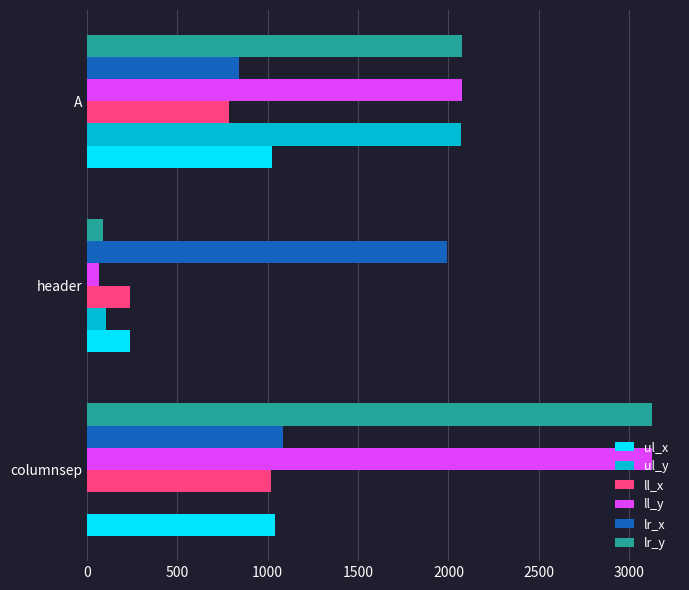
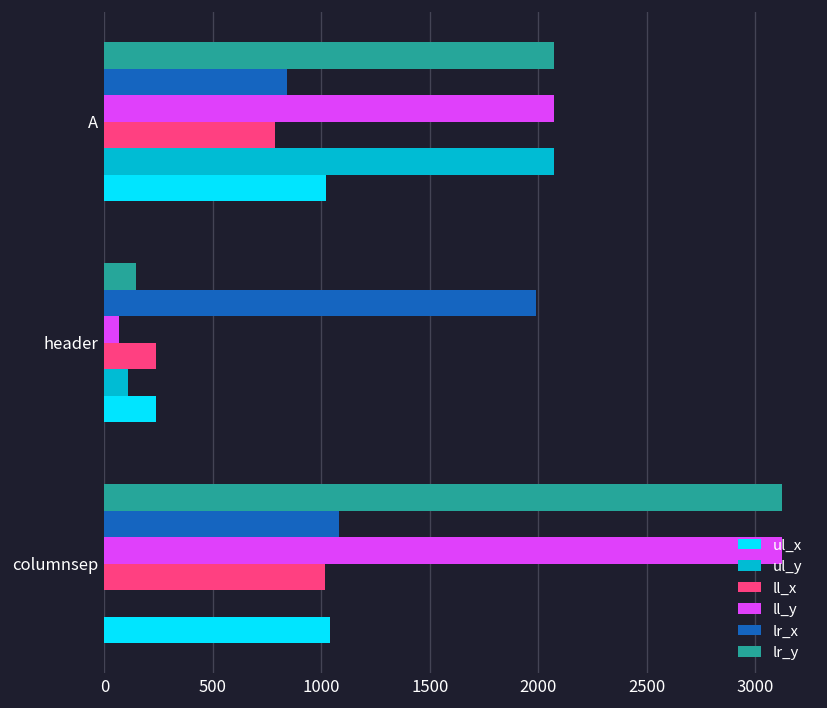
lr_y, header: 90 -> 150
